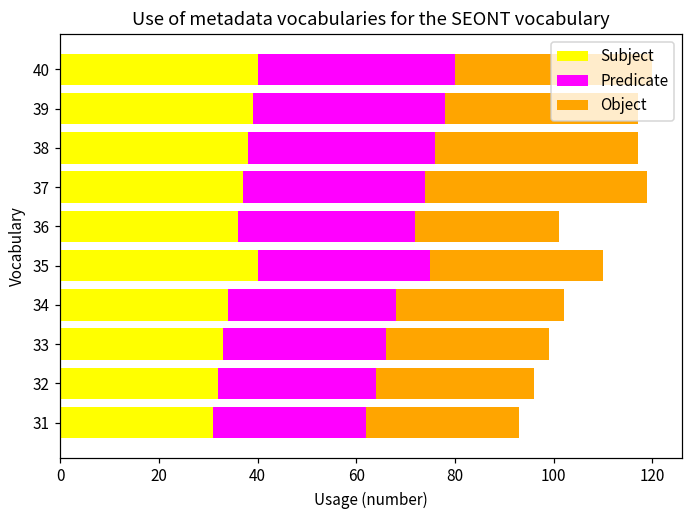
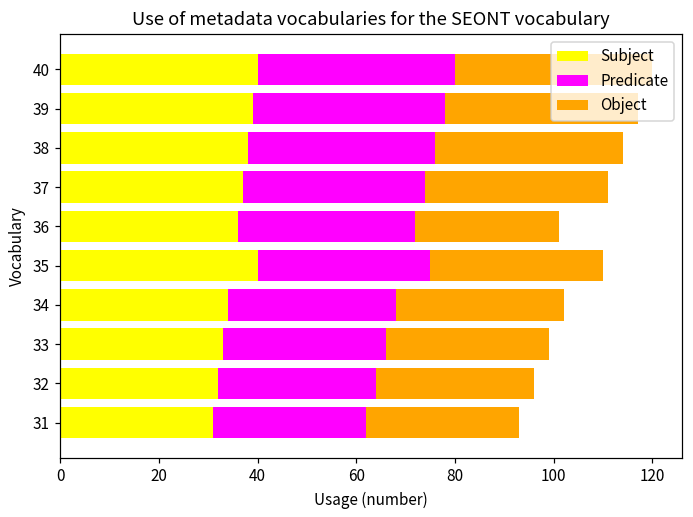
Object, 38: 41 -> 38
Object, 37: 45 -> 37
